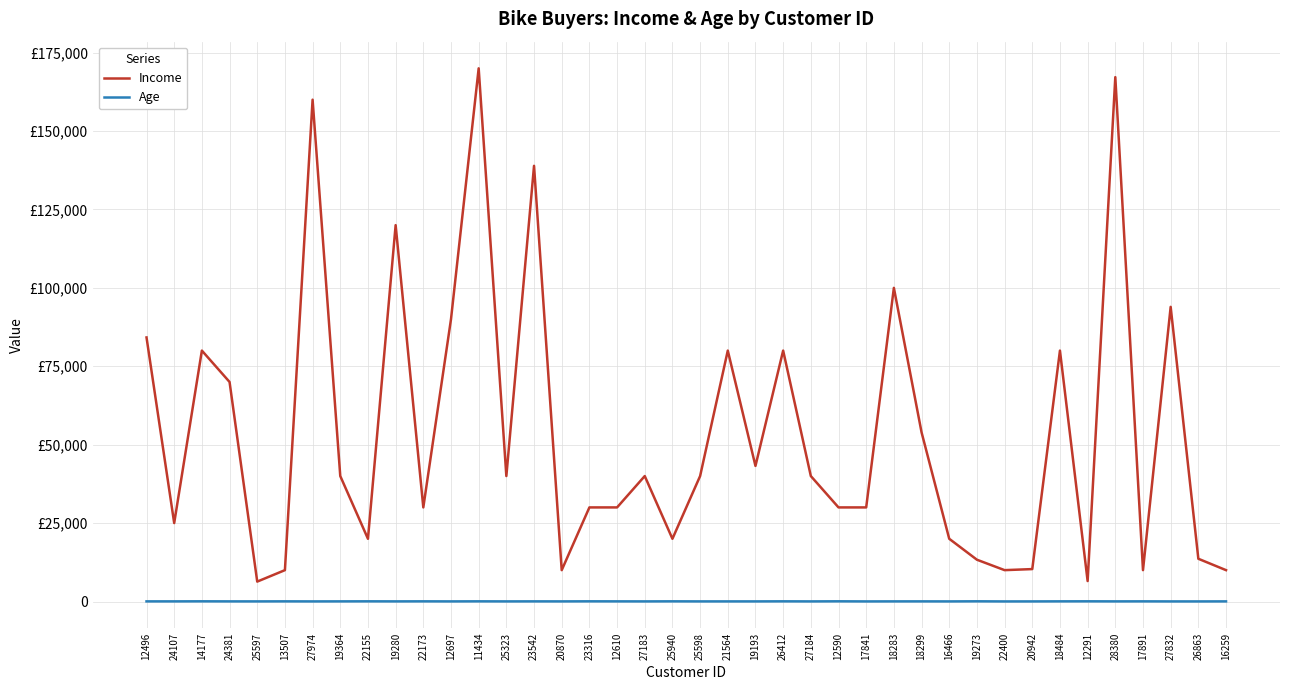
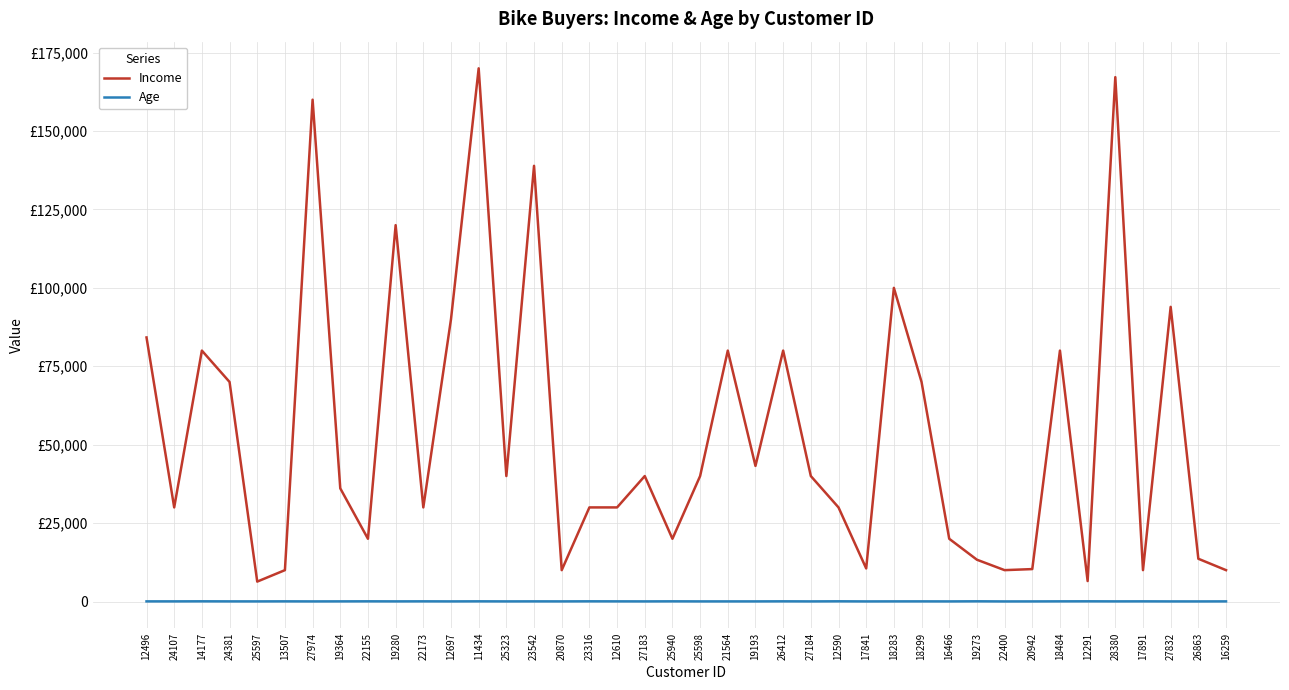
Income, 24107: £25,000 -> £30,000
Income, 19364: £40,000 -> £36,000
Income, 17841: £30,000 -> £11,000
Income, 18299: £54,000 -> £70,000
